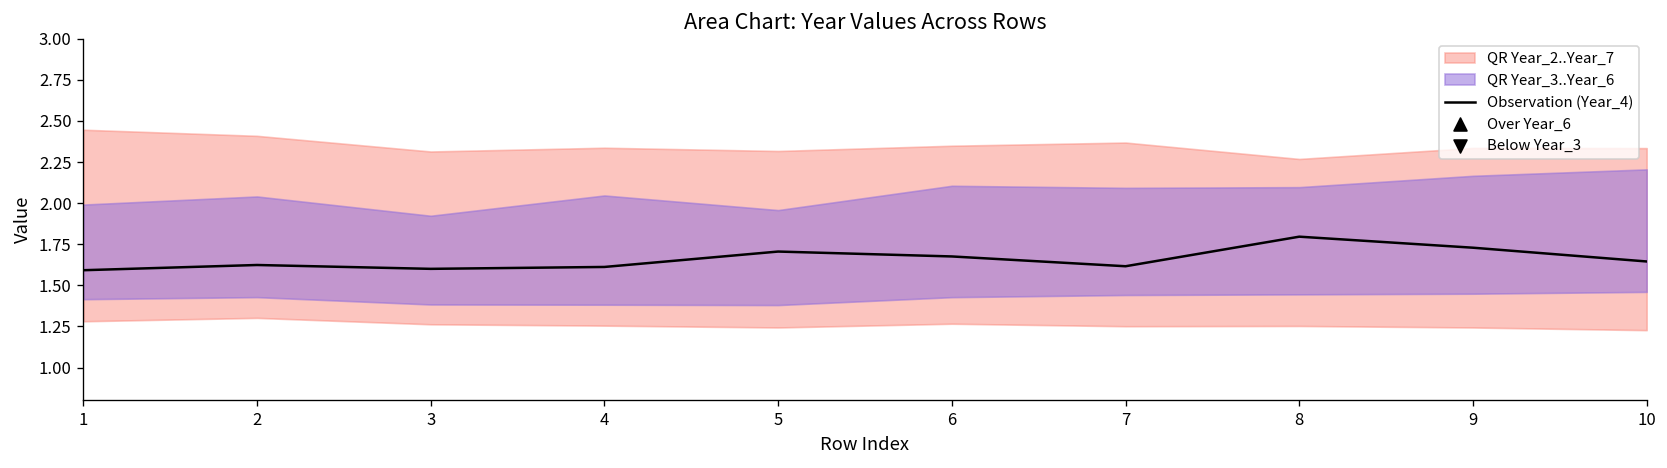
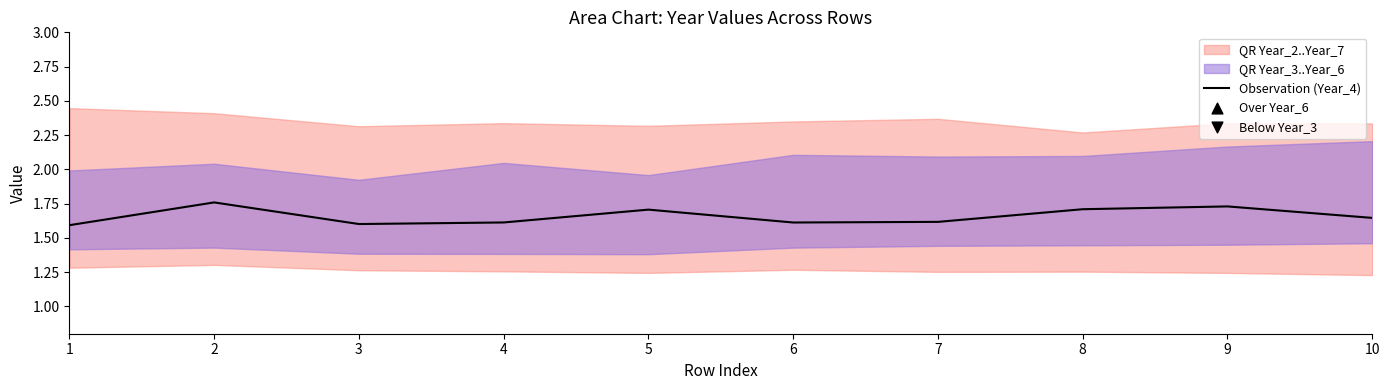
Observation (Year_4), 2: 1.62 -> 1.76
Observation (Year_4), 6: 1.68 -> 1.61
Observation (Year_4), 8: 1.80 -> 1.71
